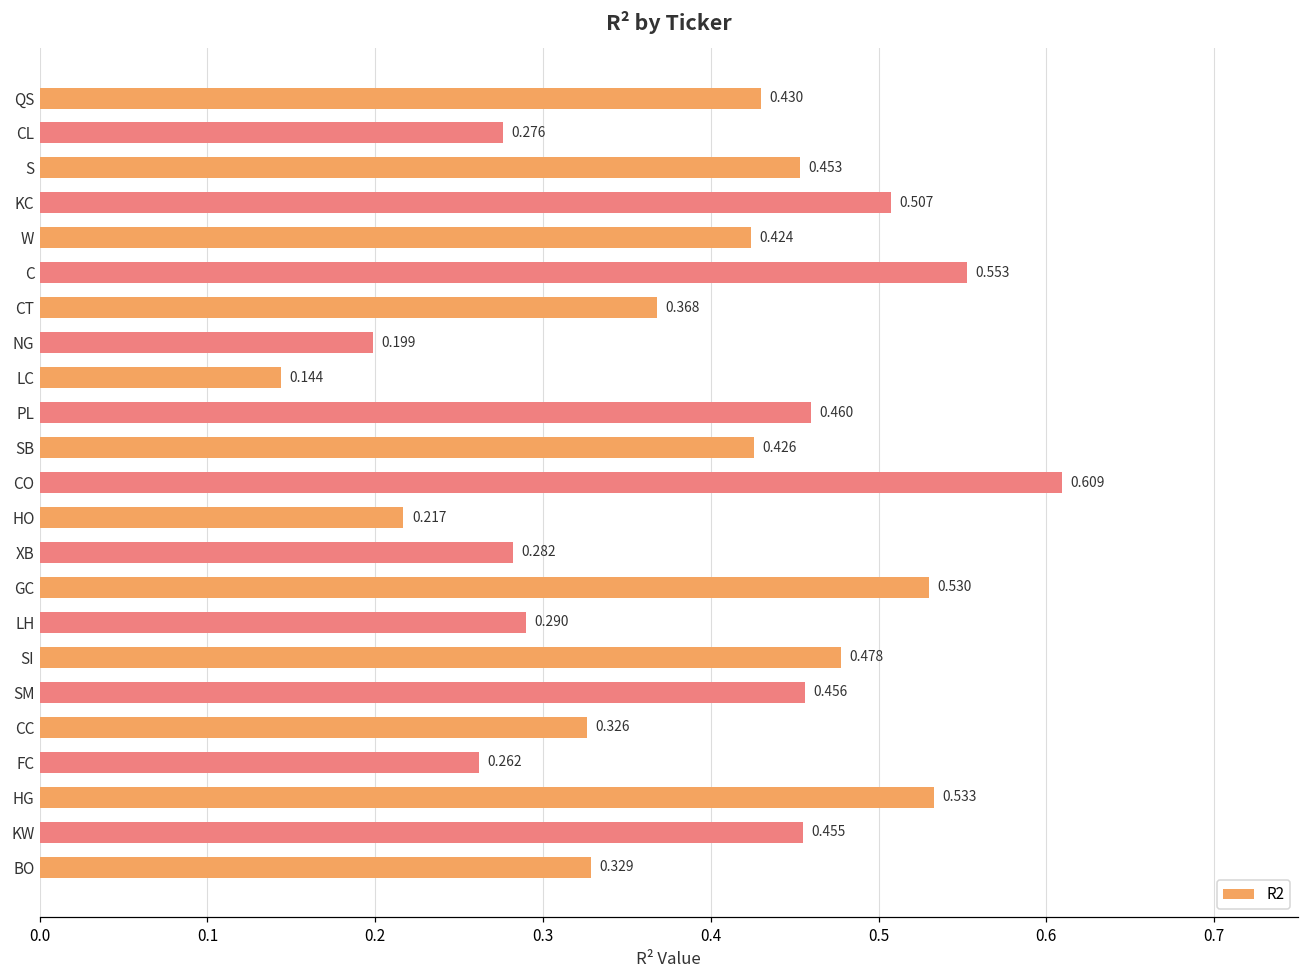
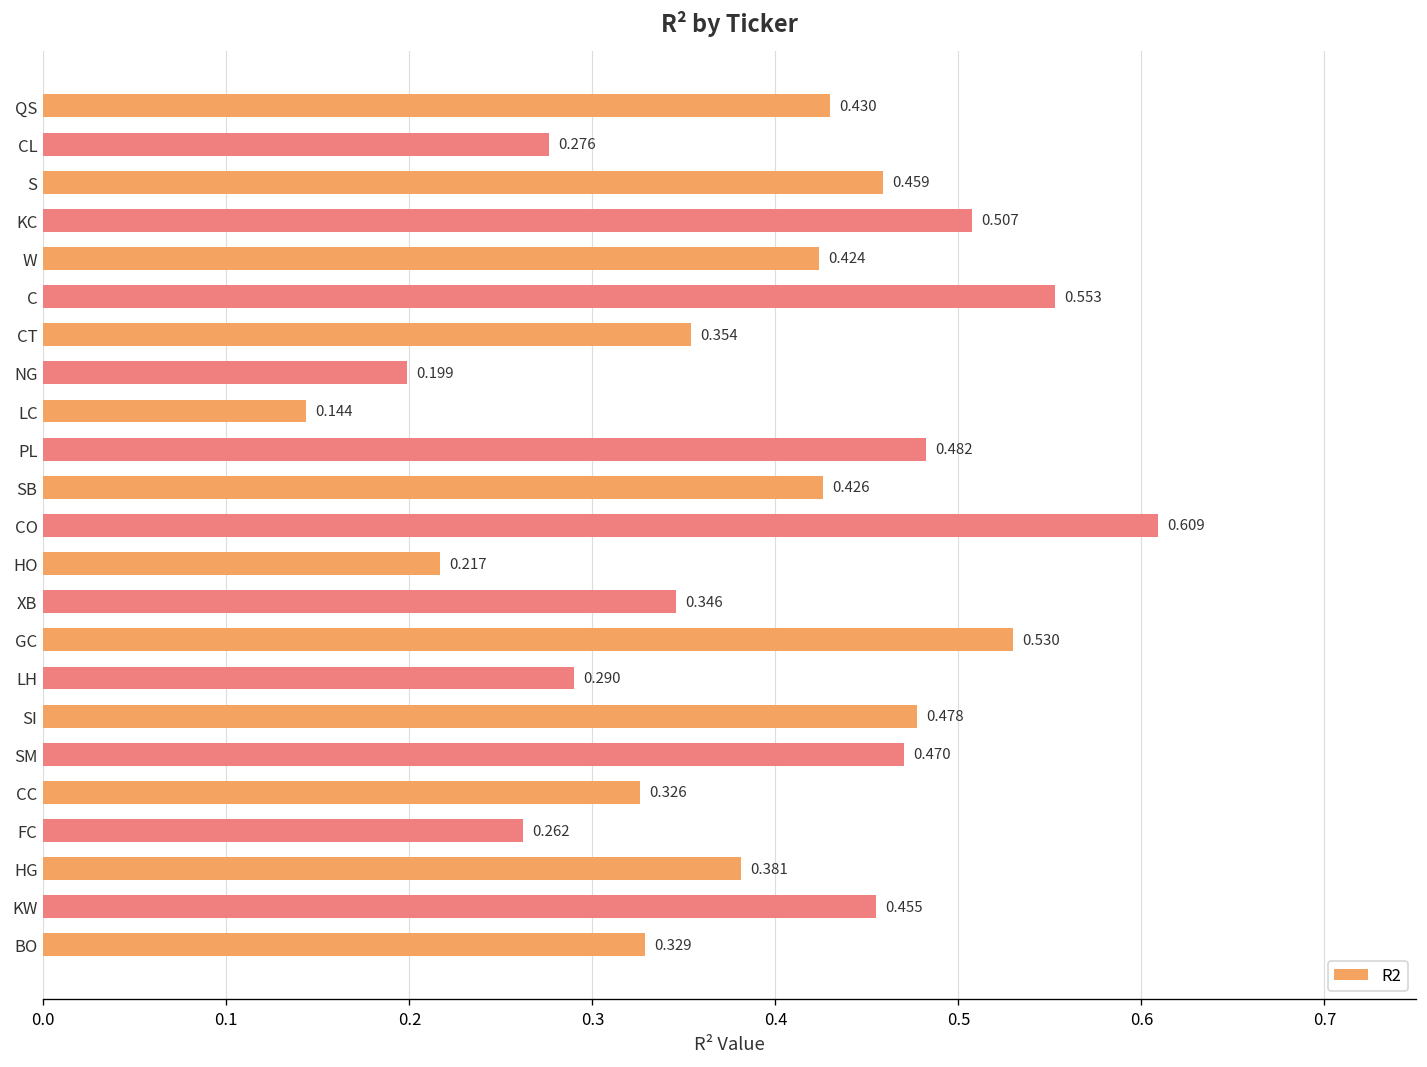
S: 0.453 -> 0.459
CT: 0.368 -> 0.354
PL: 0.460 -> 0.482
XB: 0.282 -> 0.346
SM: 0.456 -> 0.470
HG: 0.533 -> 0.381
